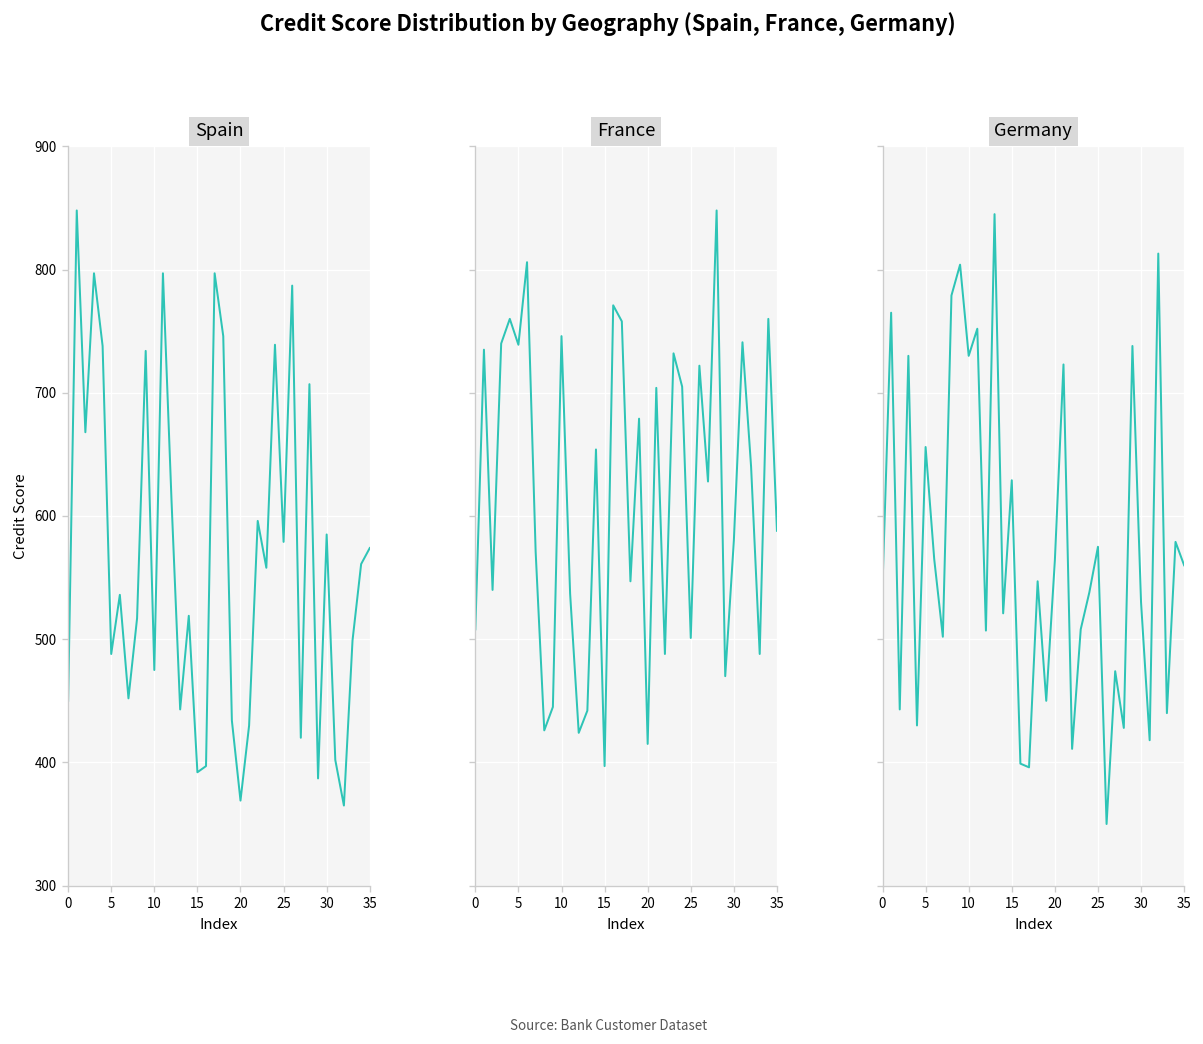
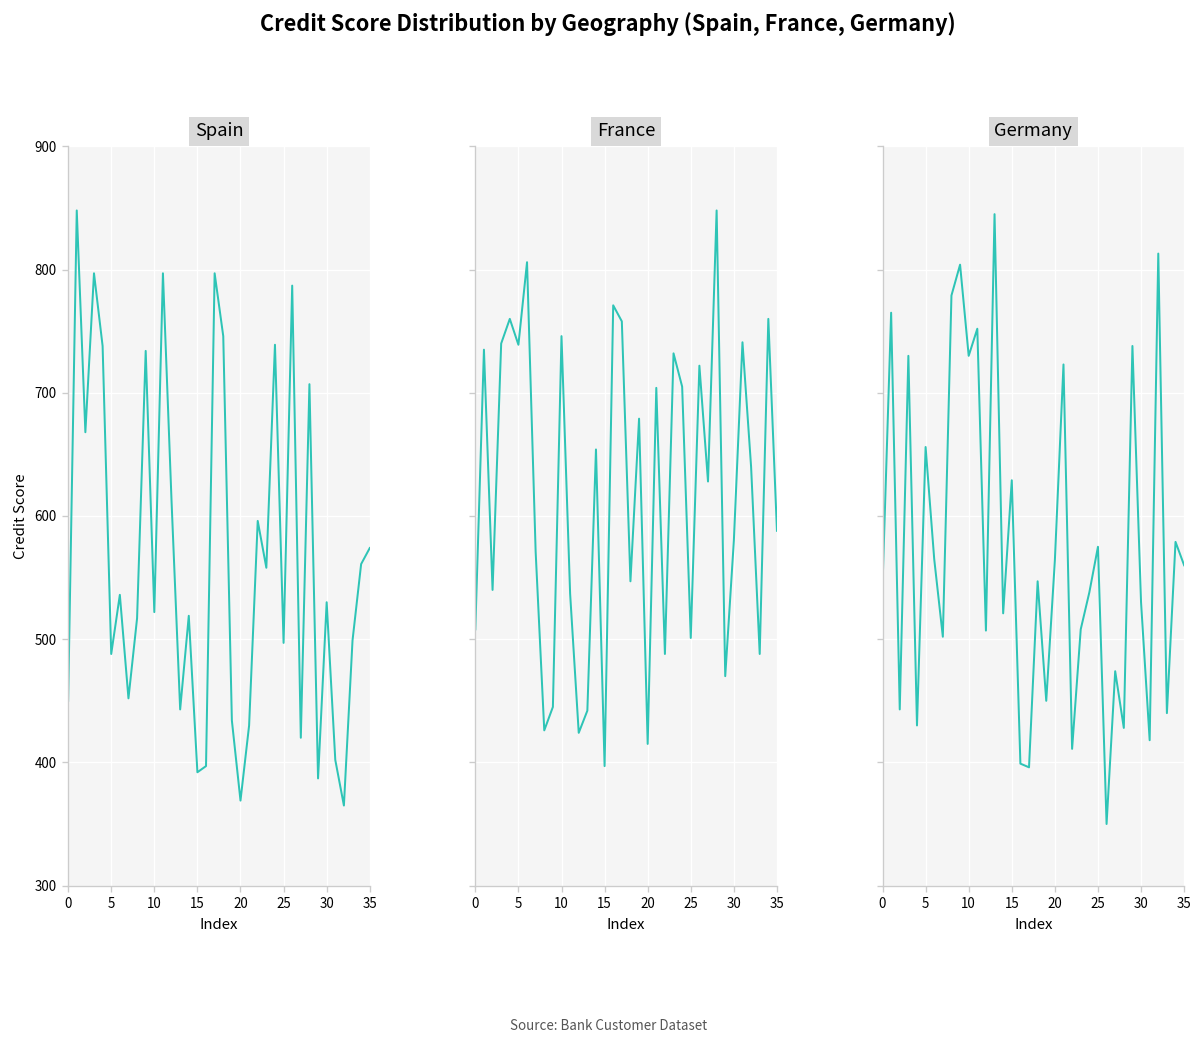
Spain, 10: 475 -> 522
Spain, 25: 579 -> 497
Spain, 30: 585 -> 530
